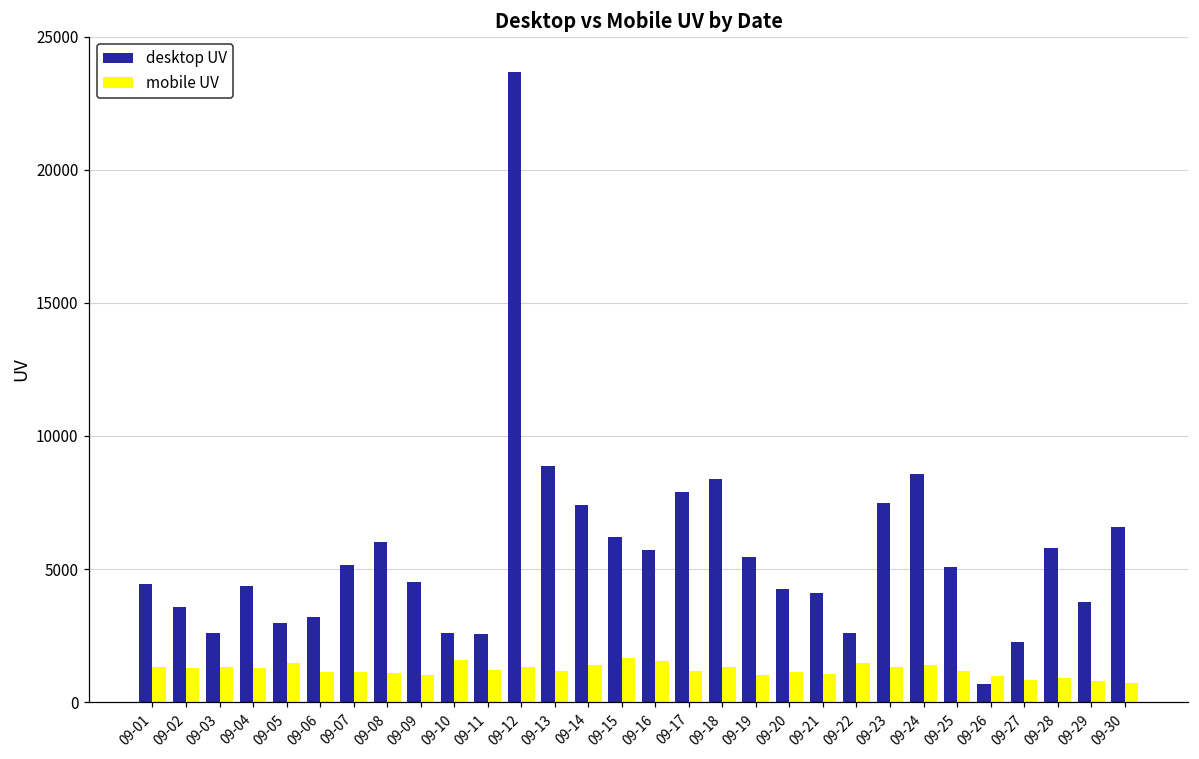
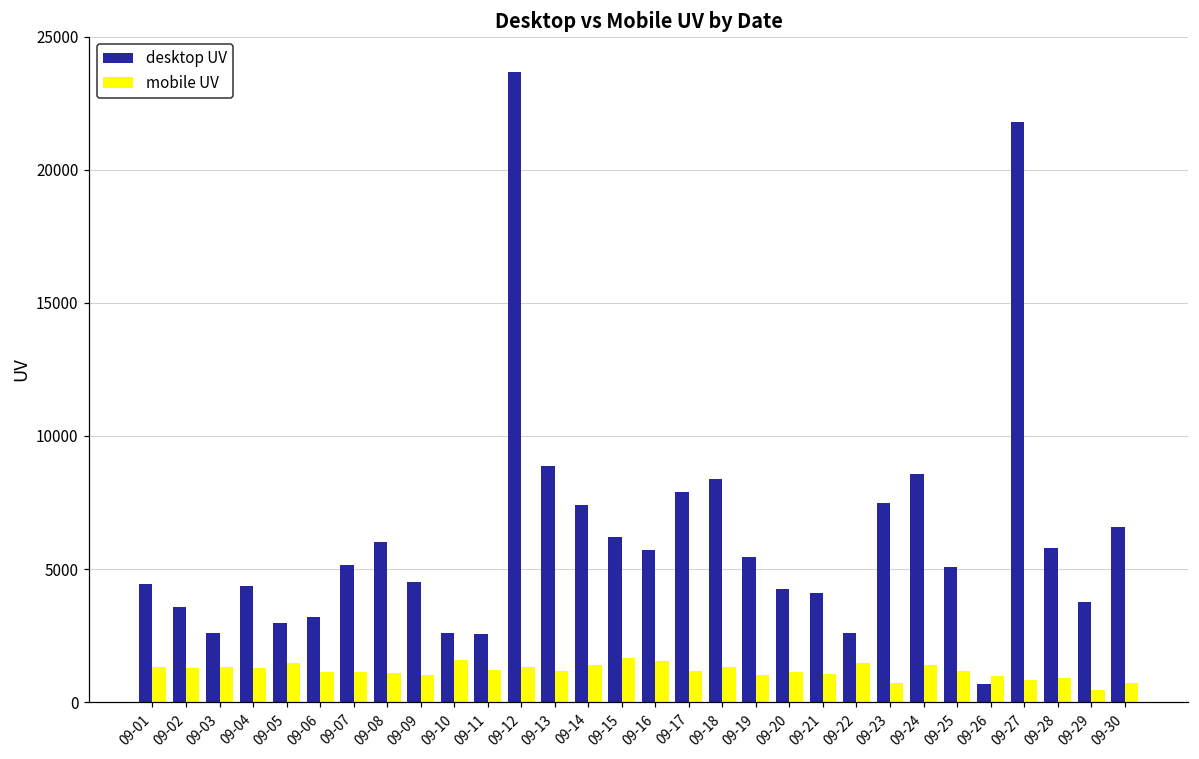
mobile UV, 09-23: 1300 -> 700
desktop UV, 09-27: 2300 -> 21800
mobile UV, 09-29: 800 -> 500
